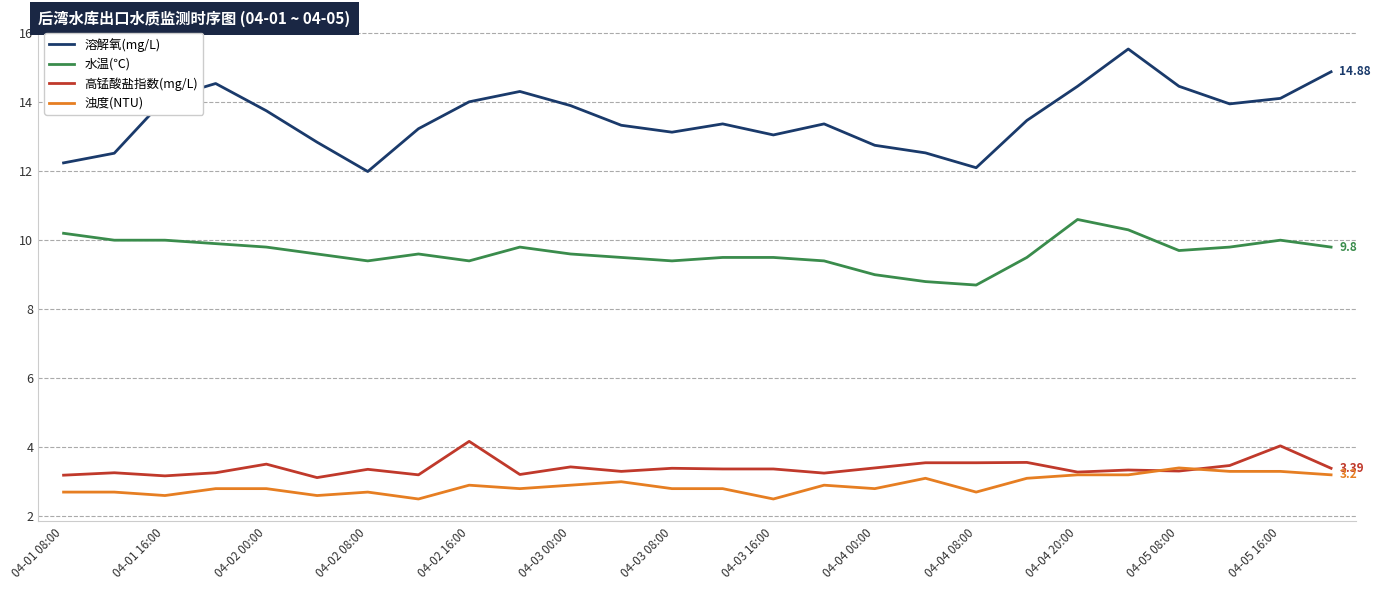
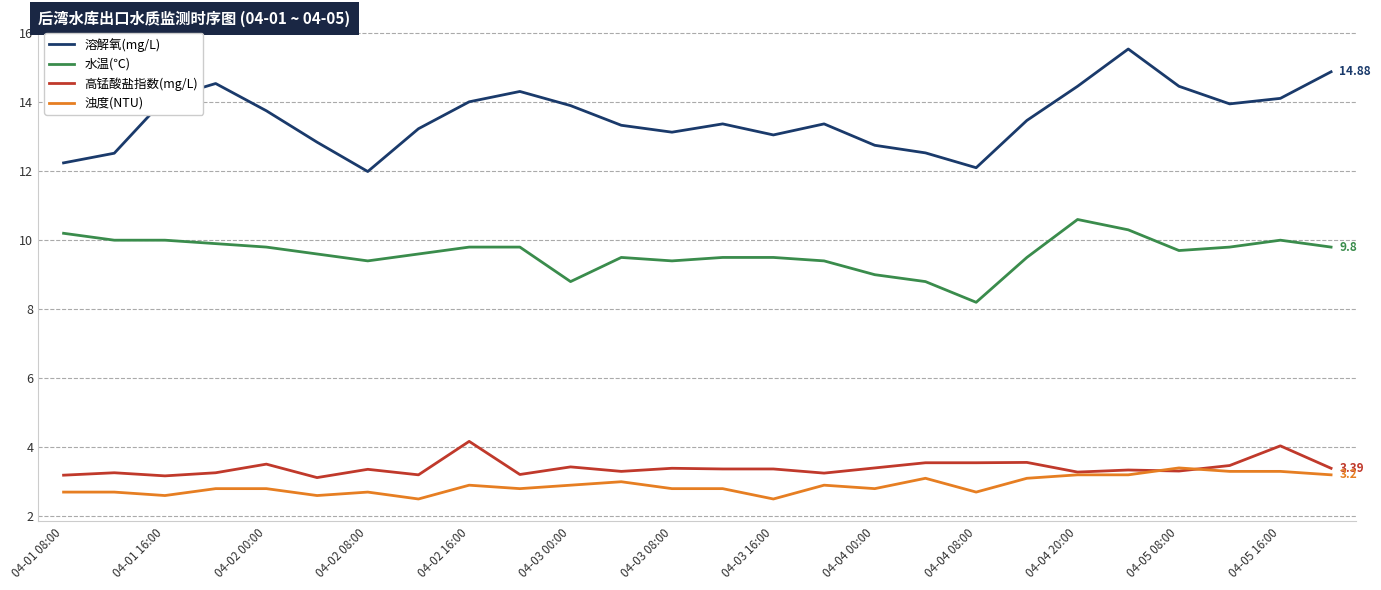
水温(℃), 04-02 16:00: 9.4 -> 9.8
水温(℃), 04-03 00:00: 9.6 -> 8.8
水温(℃), 04-04 08:00: 8.7 -> 8.2
